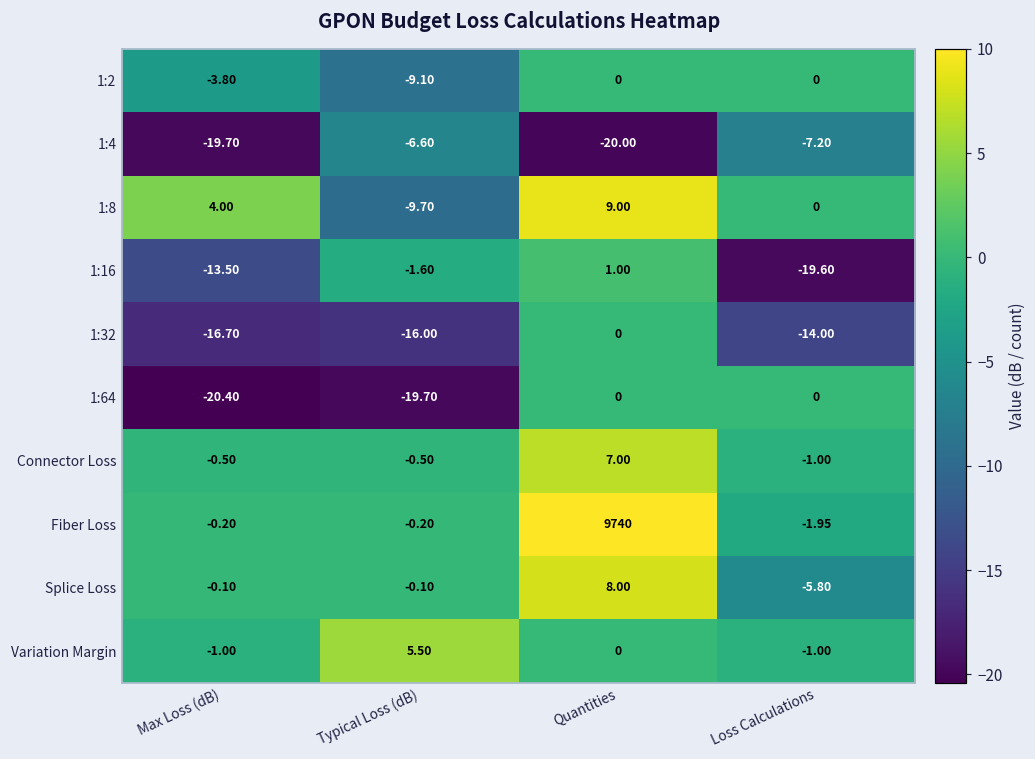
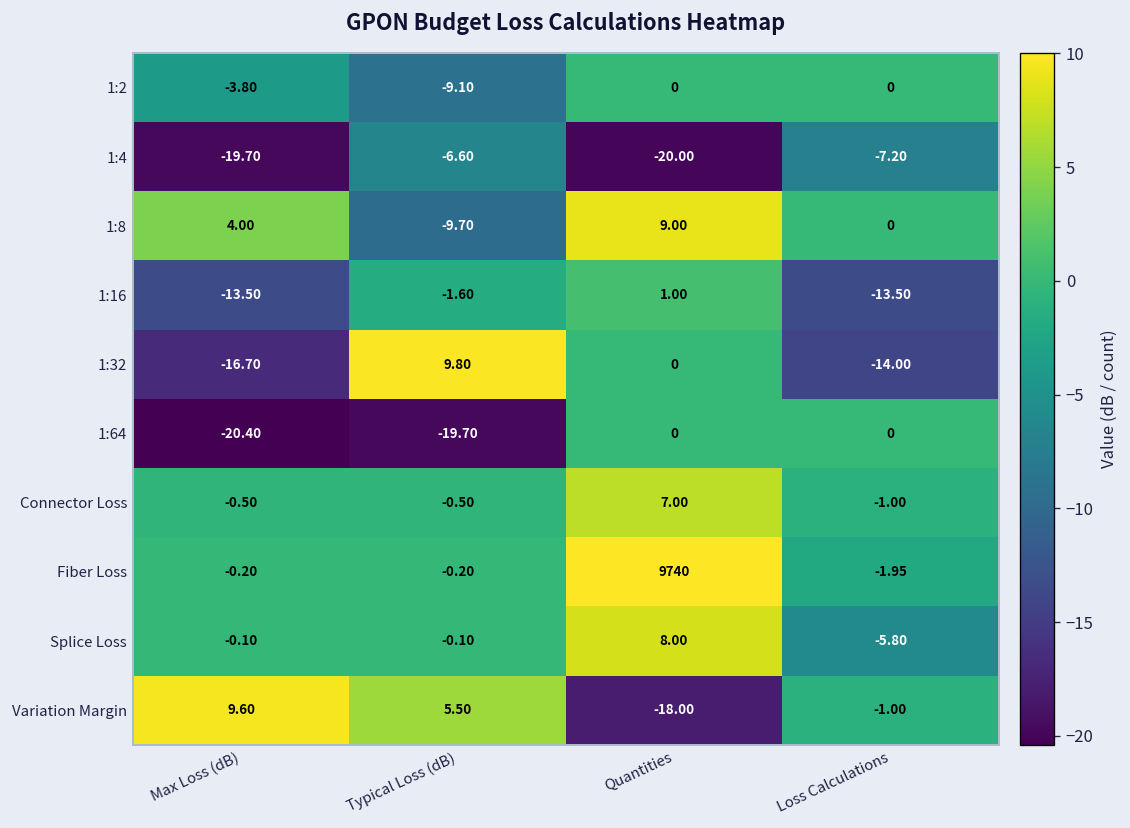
1:16, Loss Calculations: -19.60 -> -13.50
1:32, Typical Loss (dB): -16.00 -> 9.80
Variation Margin, Max Loss (dB): -1.00 -> 9.60
Variation Margin, Quantities: 0 -> -18.00
